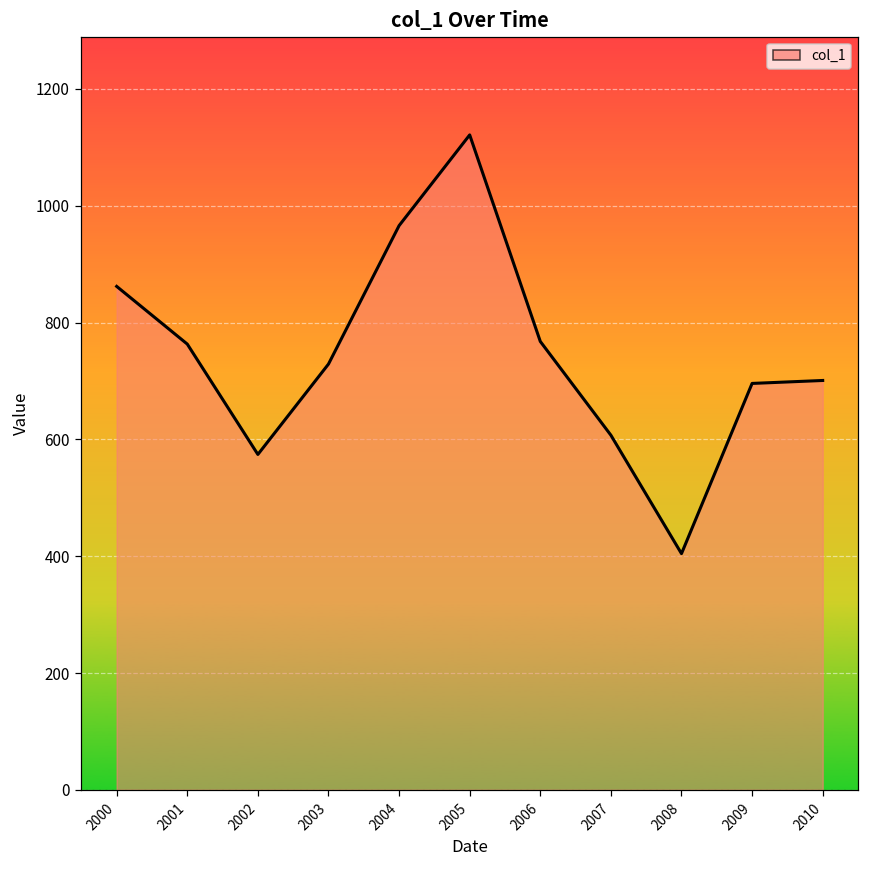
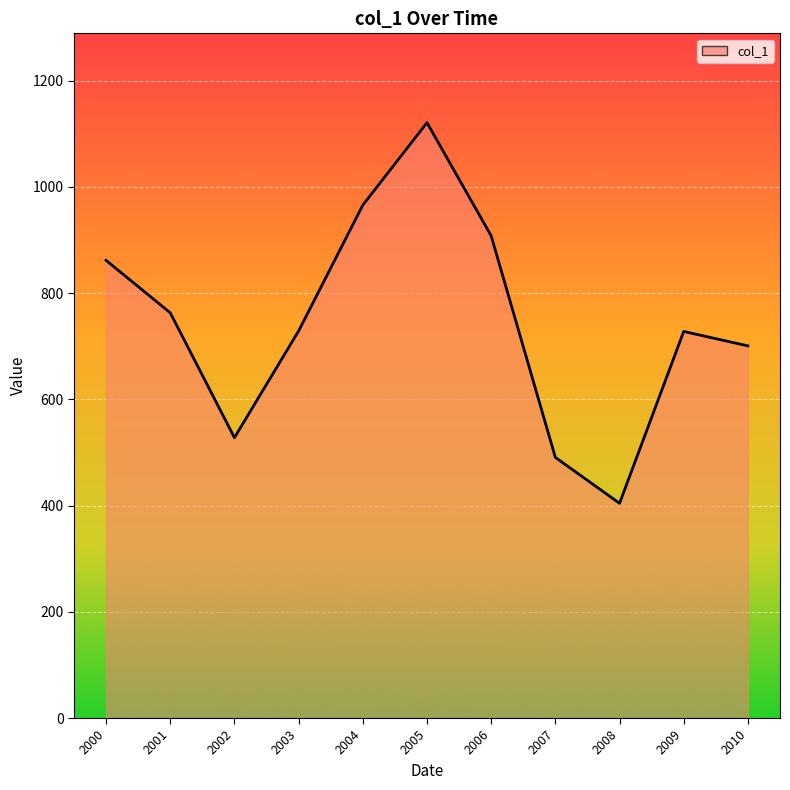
2002: 570 -> 530
2006: 770 -> 910
2007: 610 -> 490
2009: 700 -> 730
